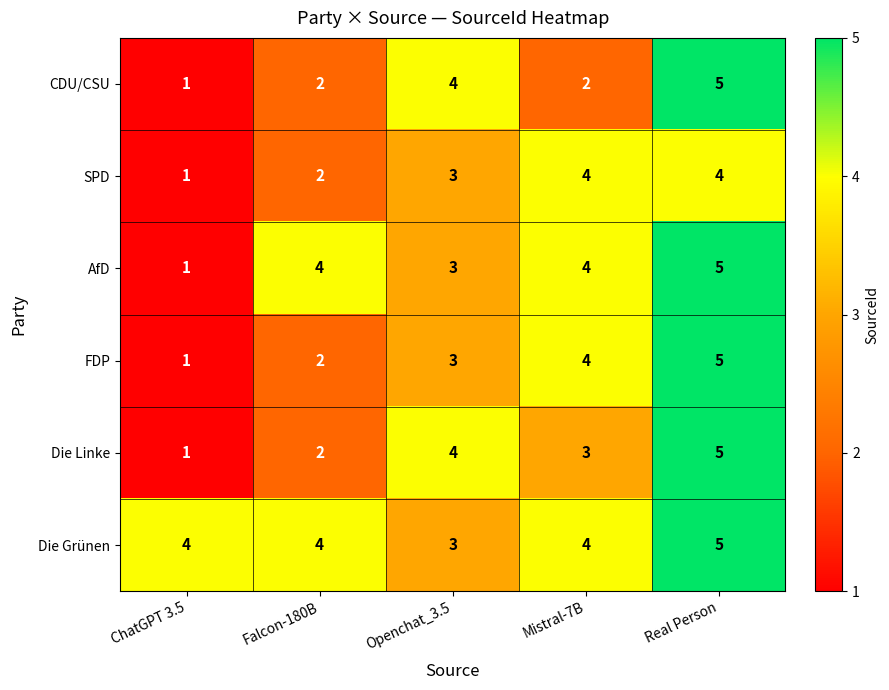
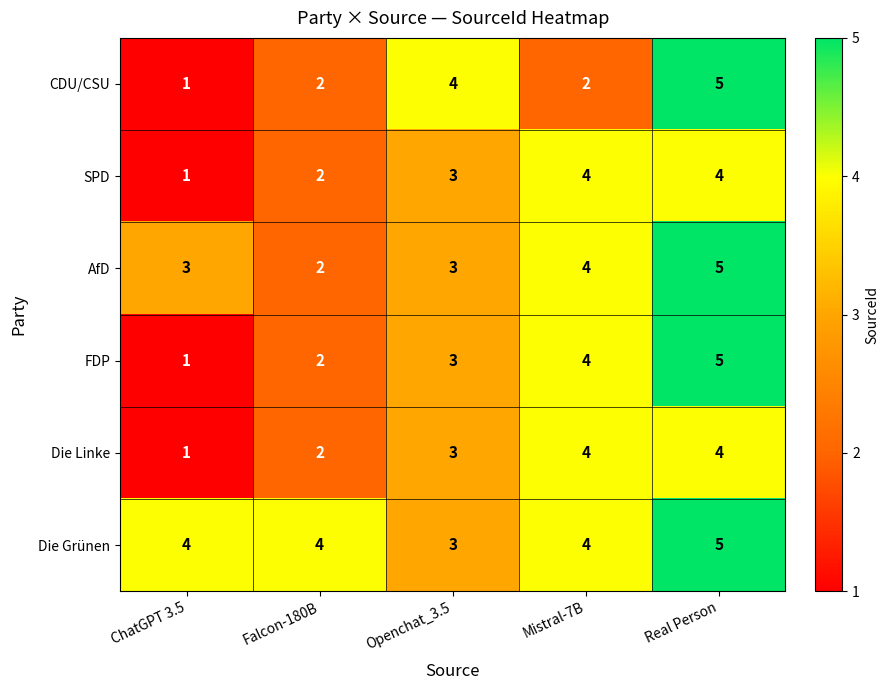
AfD, ChatGPT 3.5: 1 -> 3
AfD, Falcon-180B: 4 -> 2
Die Linke, Openchat_3.5: 4 -> 3
Die Linke, Mistral-7B: 3 -> 4
Die Linke, Real Person: 5 -> 4
